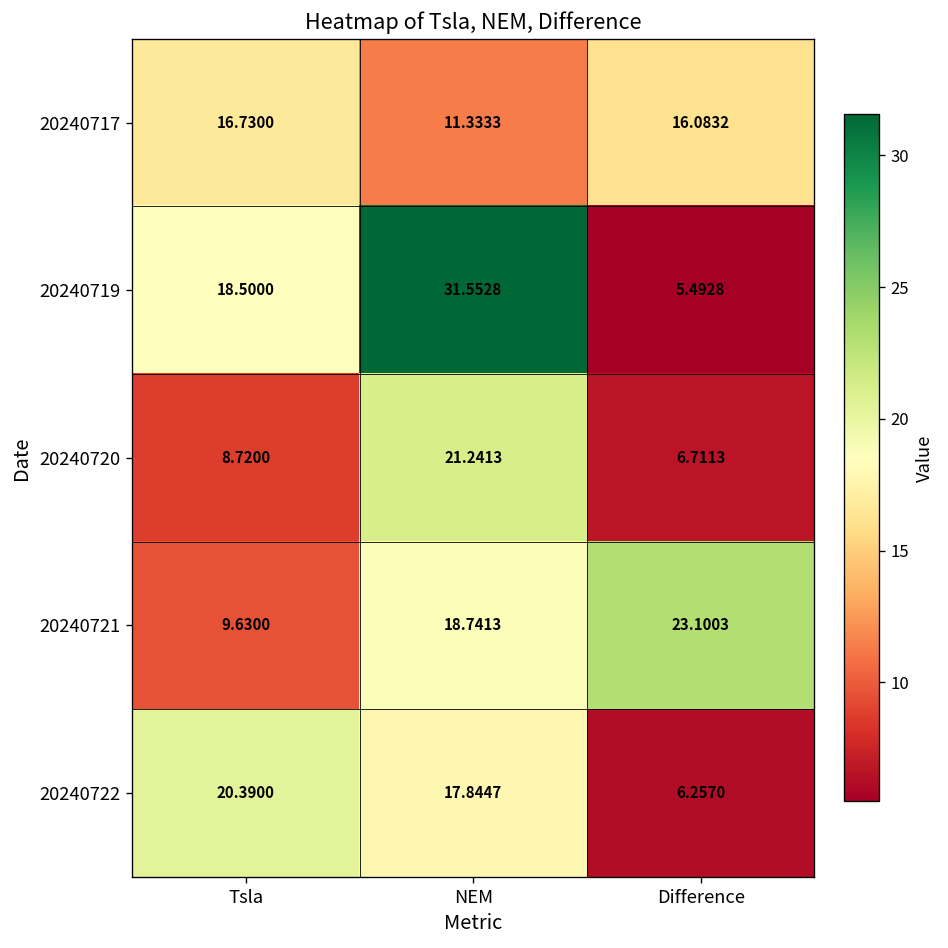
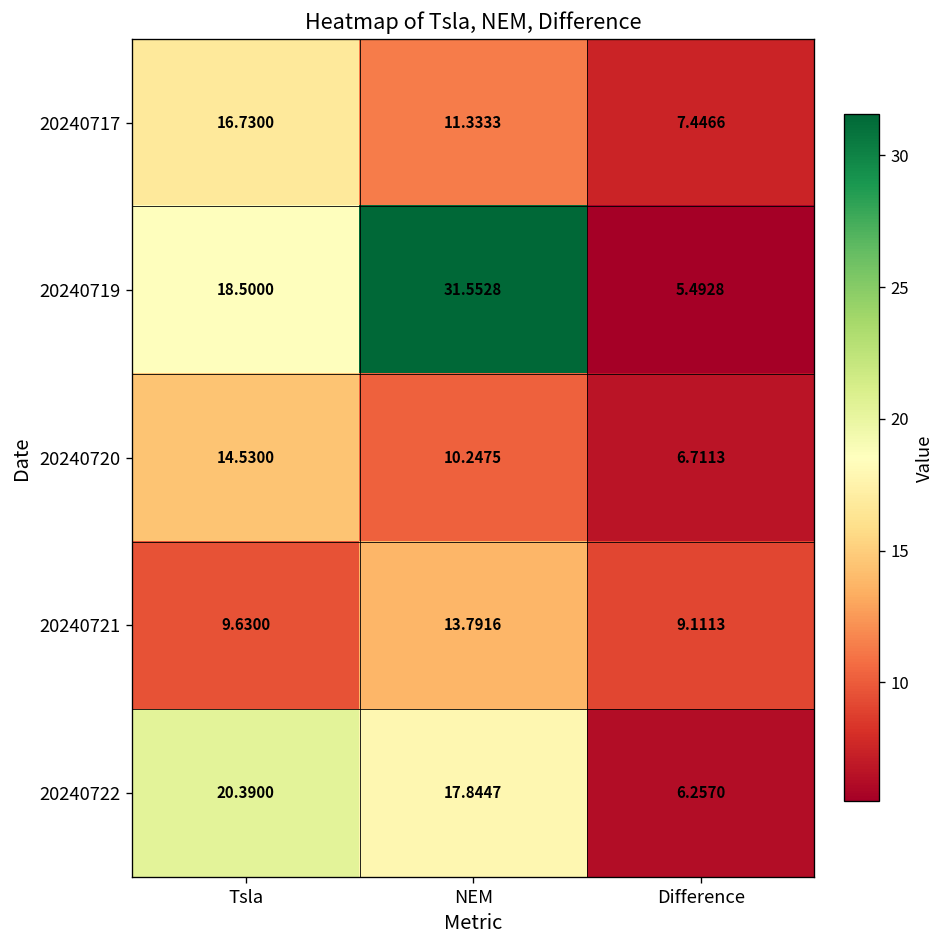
20240717, Difference: 16.0832 -> 7.4466
20240720, Tsla: 8.7200 -> 14.5300
20240720, NEM: 21.2413 -> 10.2475
20240721, NEM: 18.7413 -> 13.7916
20240721, Difference: 23.1003 -> 9.1113
